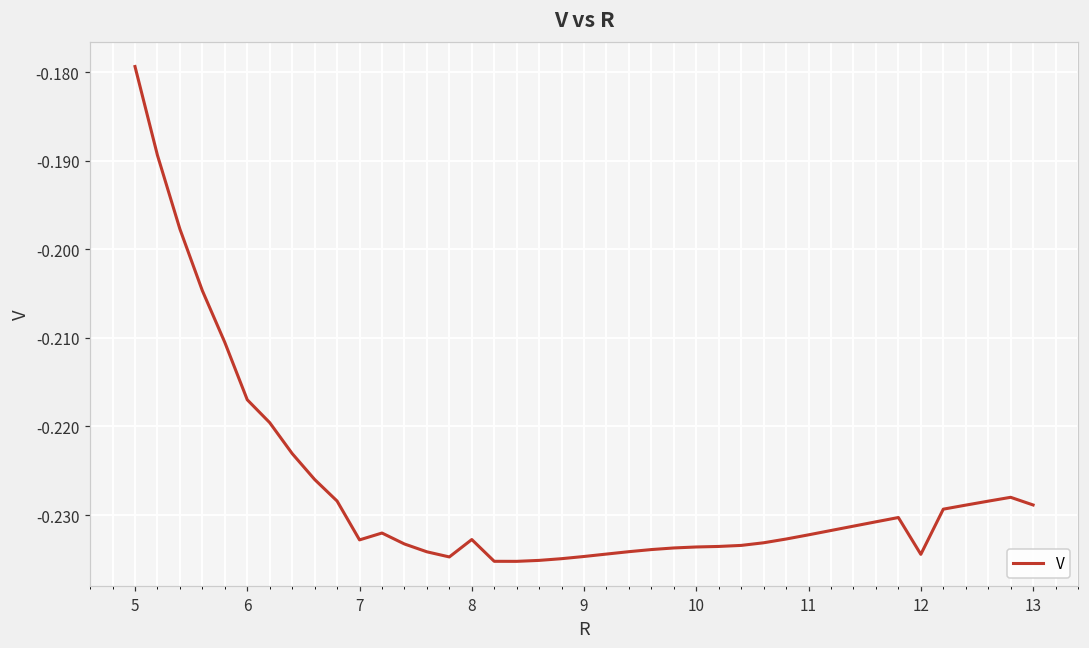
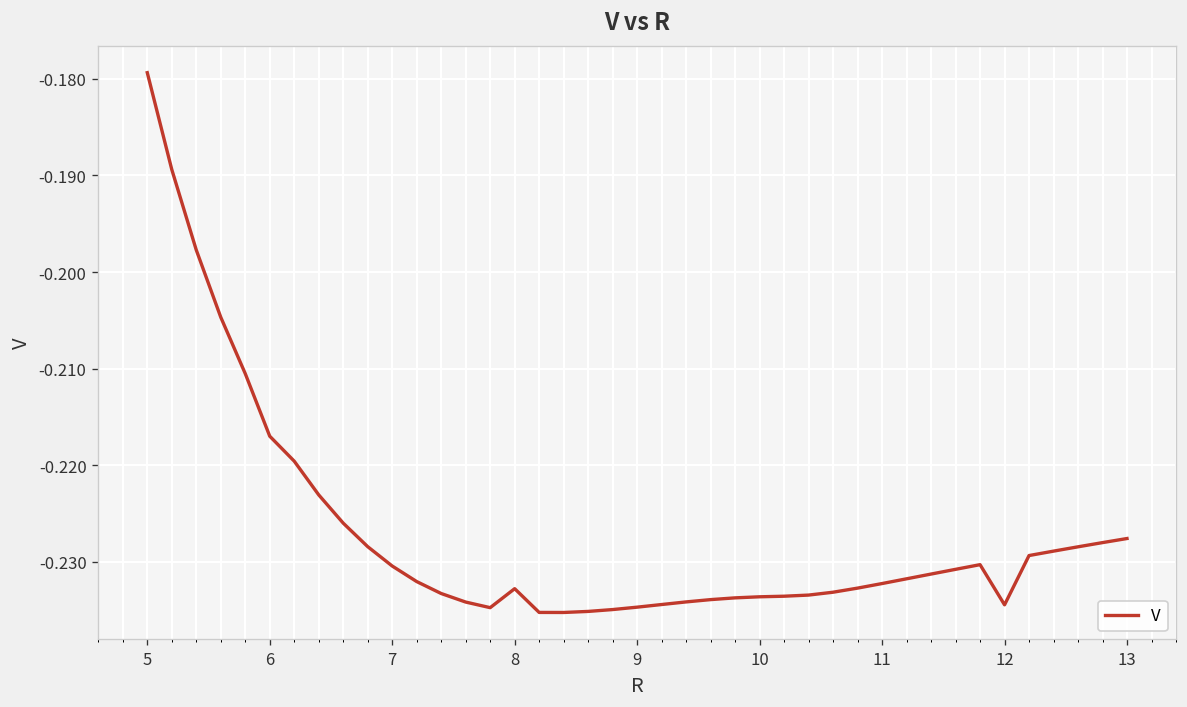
7: -0.233 -> -0.230
13: -0.229 -> -0.228
